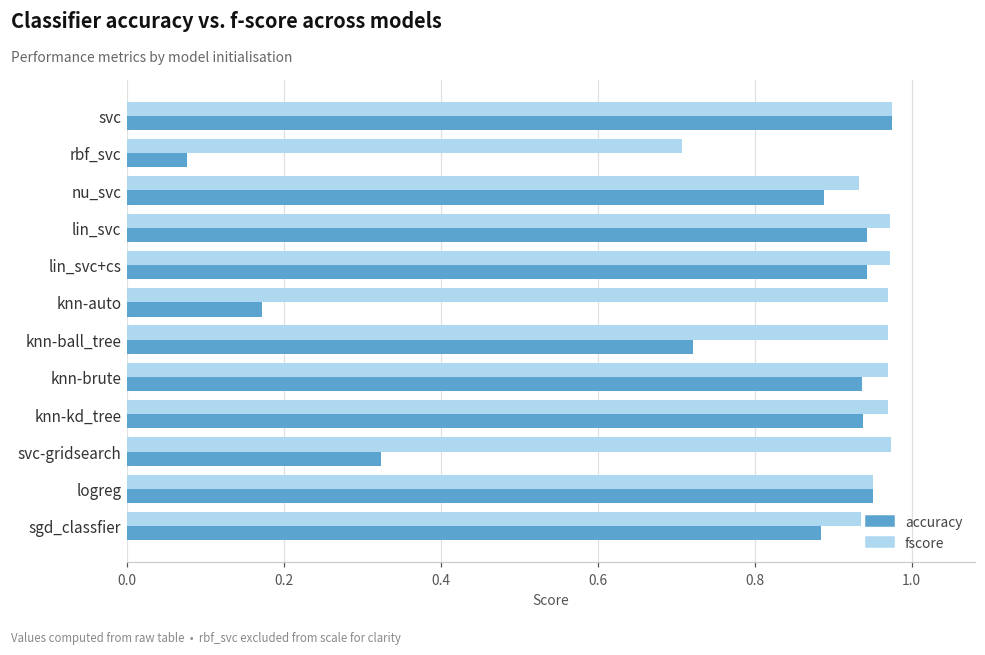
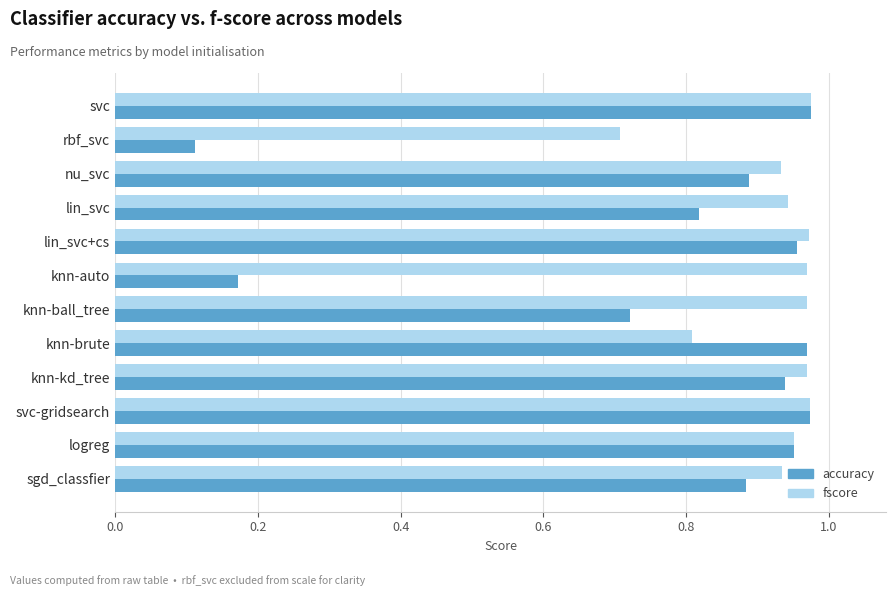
accuracy, rbf_svc: 0.08 -> 0.11
fscore, lin_svc: 0.97 -> 0.94
accuracy, lin_svc: 0.94 -> 0.82
accuracy, lin_svc+cs: 0.94 -> 0.96
fscore, knn-brute: 0.97 -> 0.81
accuracy, knn-brute: 0.94 -> 0.97
accuracy, svc-gridsearch: 0.32 -> 0.97
